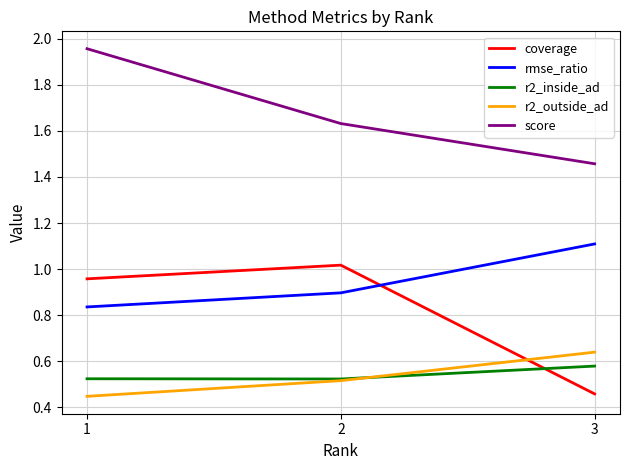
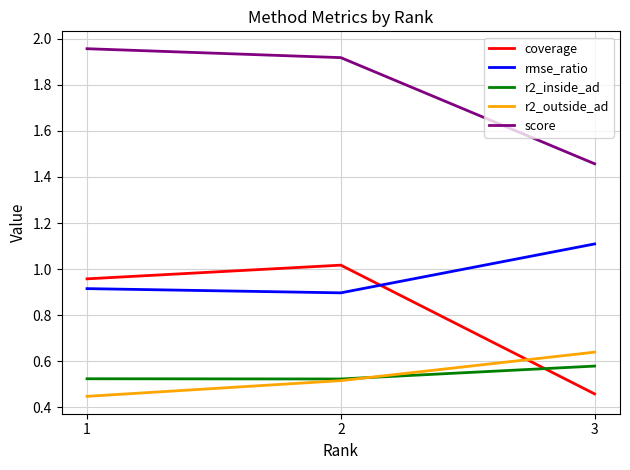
rmse_ratio, 1: 0.84 -> 0.91
score, 2: 1.63 -> 1.92
